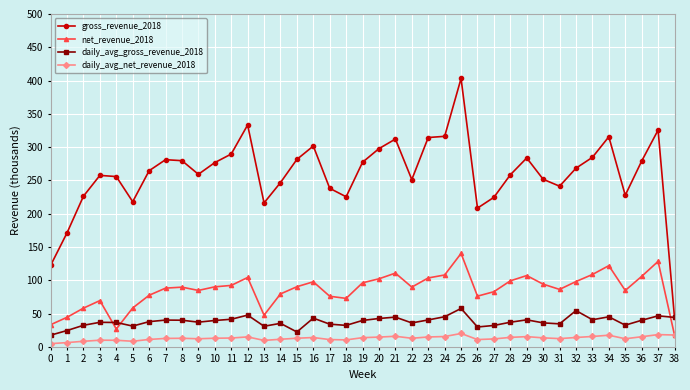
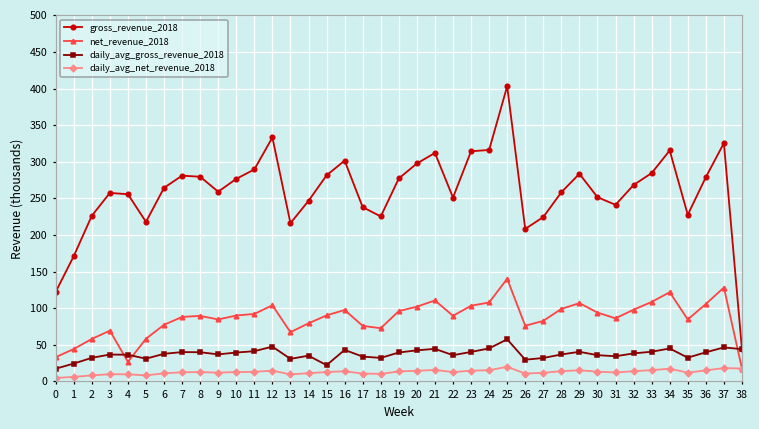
net_revenue_2018, 13: 50 -> 70
daily_avg_gross_revenue_2018, 32: 50 -> 40
